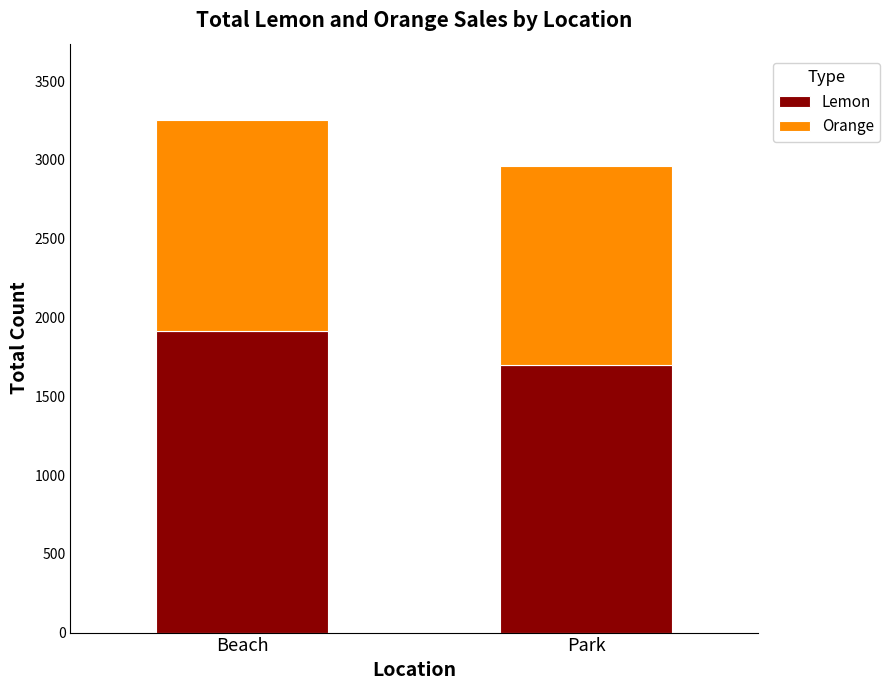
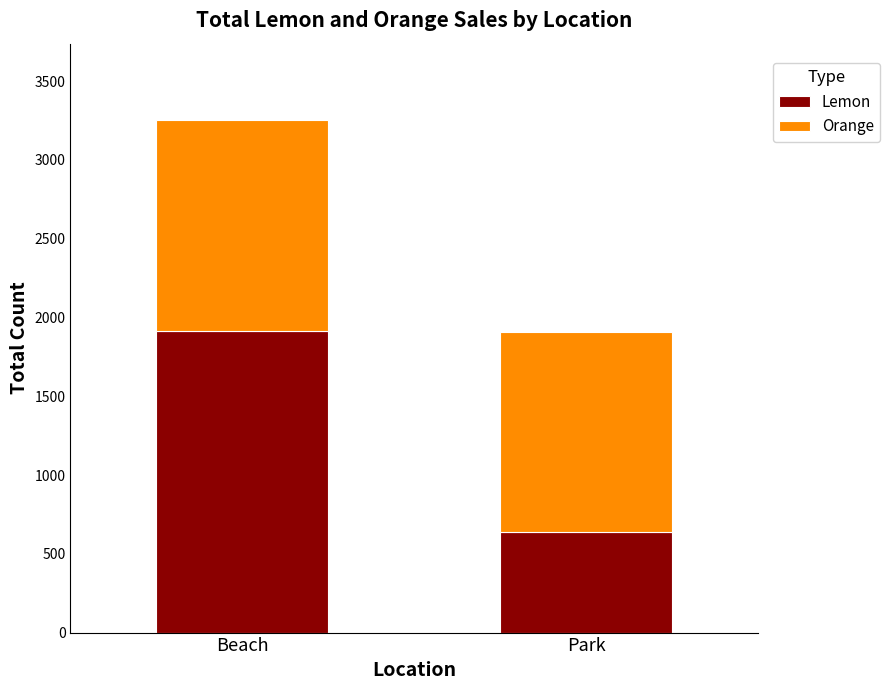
Lemon, Park: 1700 -> 640
